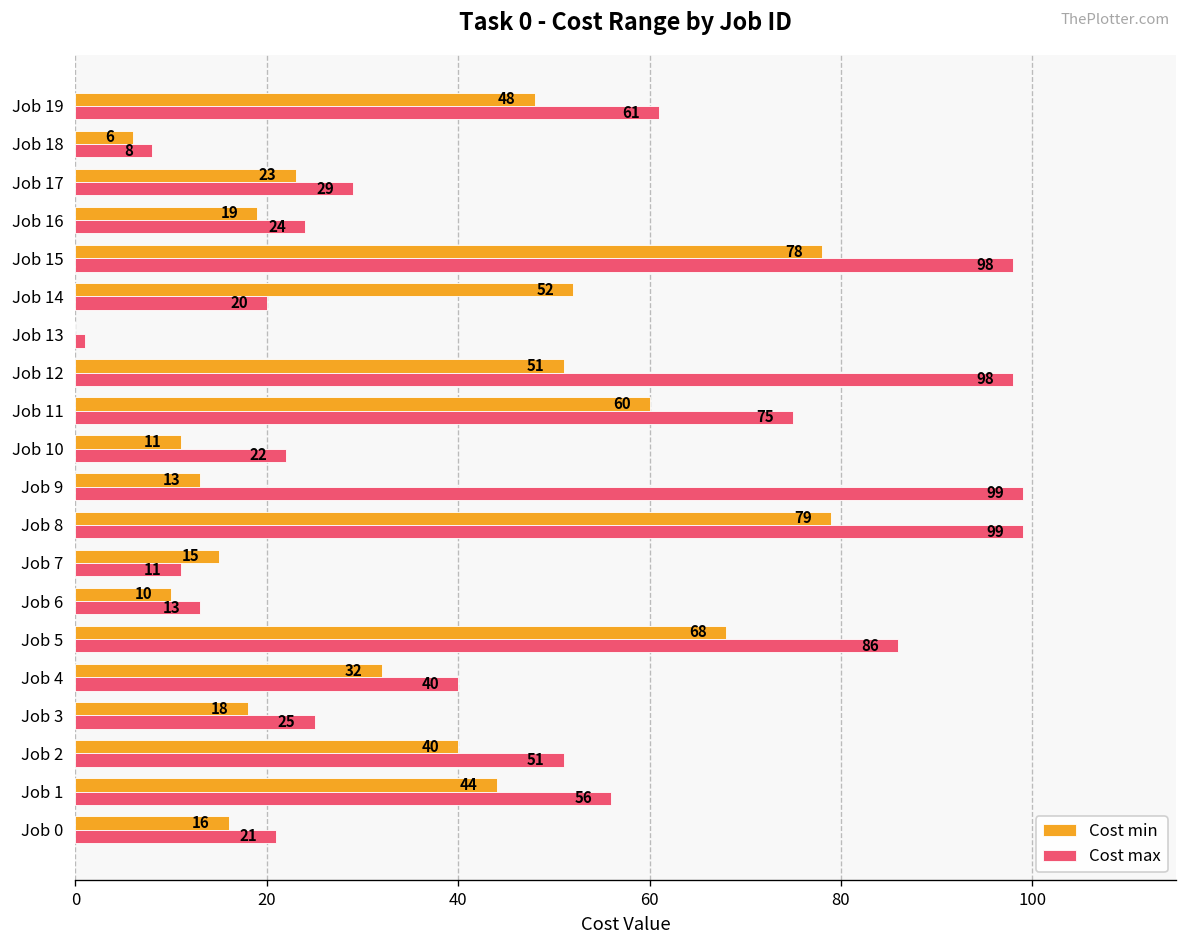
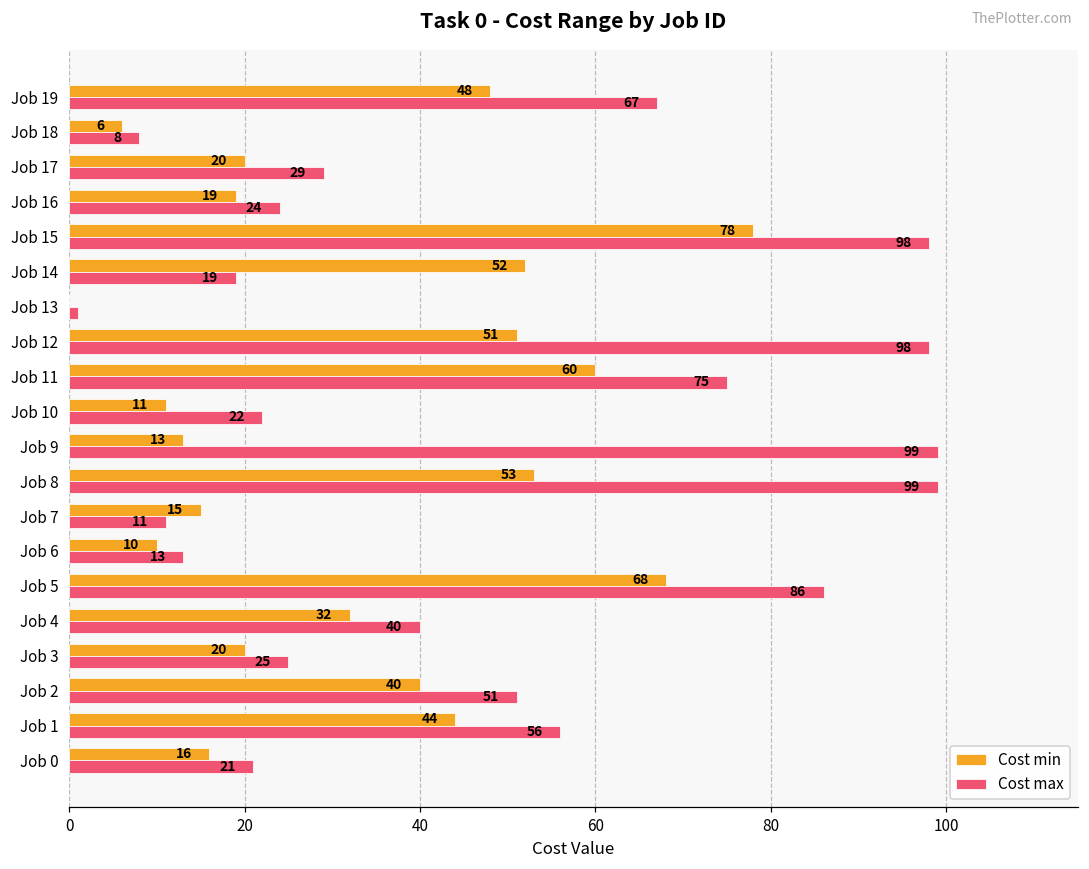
Cost max, Job 19: 61 -> 67
Cost min, Job 17: 23 -> 20
Cost max, Job 14: 20 -> 19
Cost min, Job 8: 79 -> 53
Cost min, Job 3: 18 -> 20
